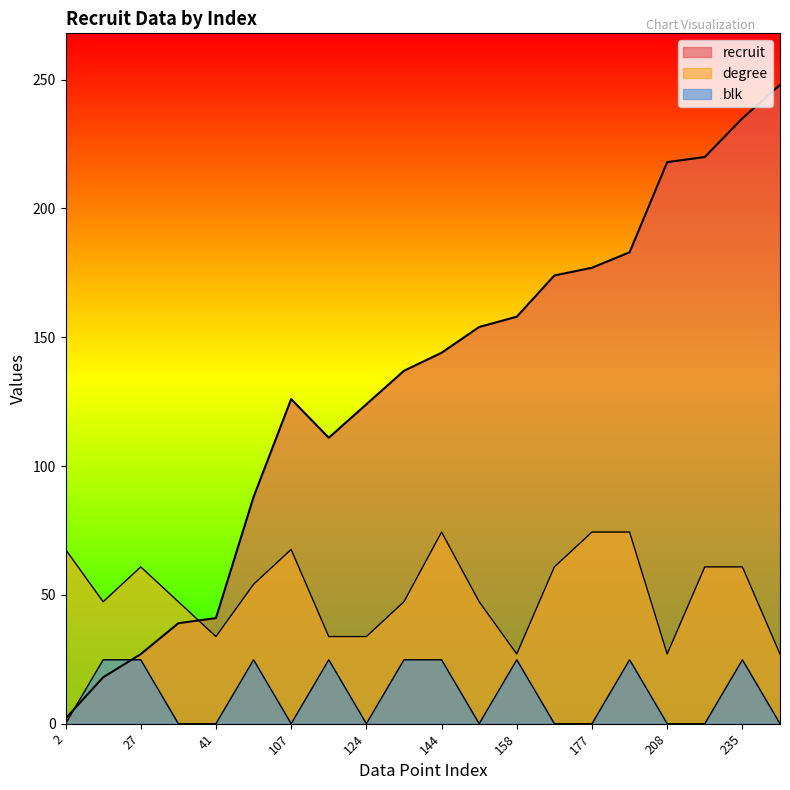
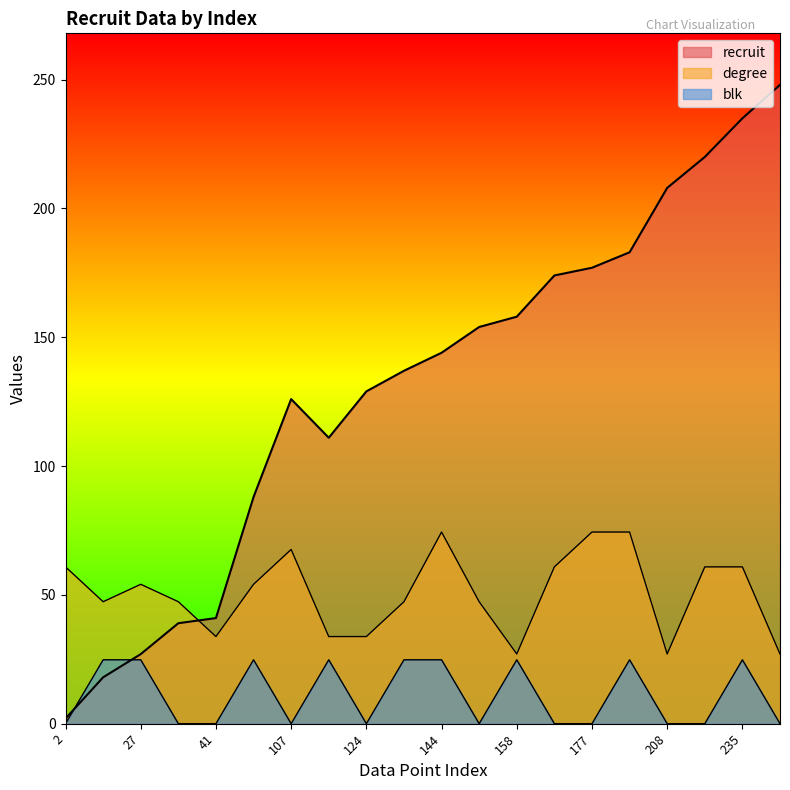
degree, 2: 68 -> 61
degree, 27: 61 -> 54
recruit, 124: 124 -> 129
recruit, 208: 218 -> 208
